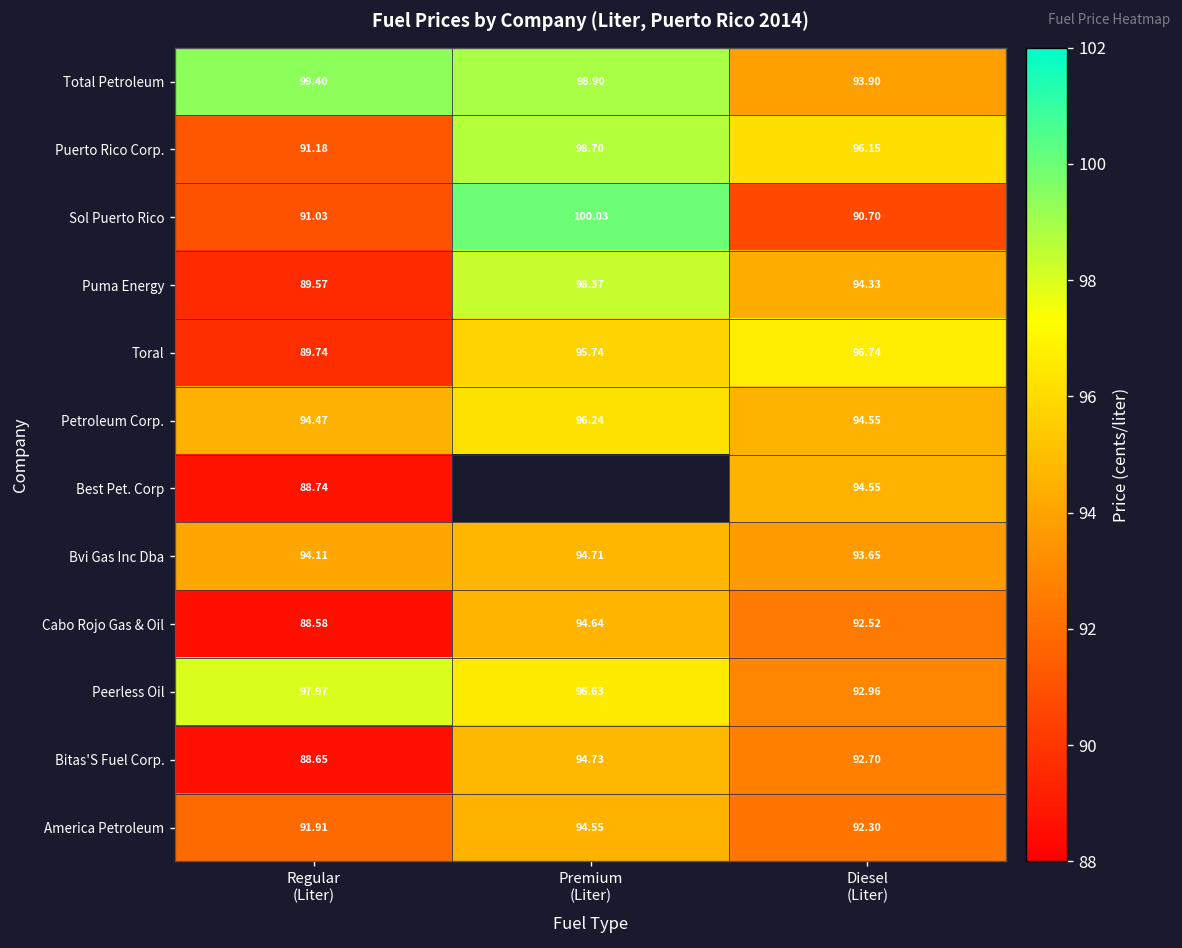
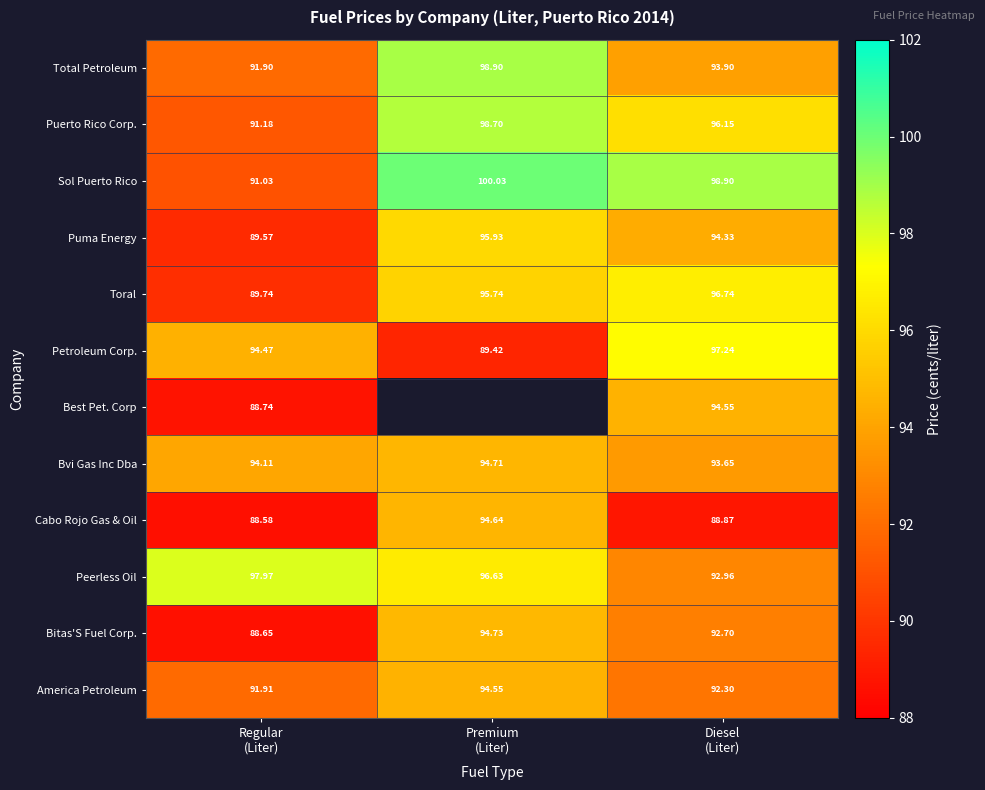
Total Petroleum, Regular (Liter): 99.40 -> 91.90
Sol Puerto Rico, Diesel (Liter): 90.70 -> 98.90
Puma Energy, Premium (Liter): 98.37 -> 95.93
Petroleum Corp., Premium (Liter): 96.24 -> 89.42
Petroleum Corp., Diesel (Liter): 94.55 -> 97.24
Cabo Rojo Gas & Oil, Diesel (Liter): 92.52 -> 88.87
